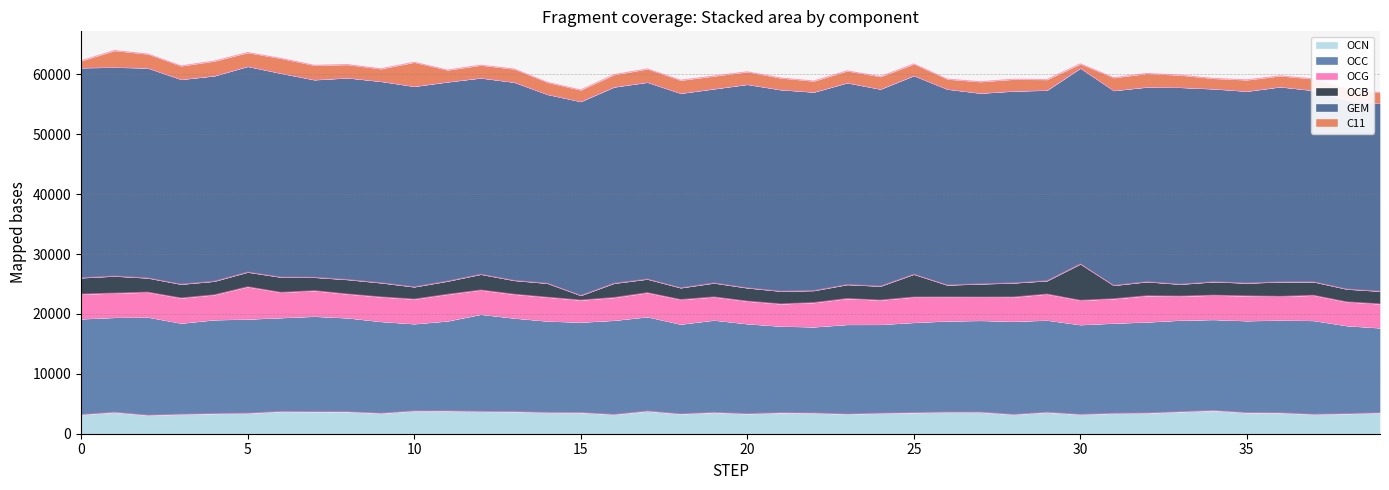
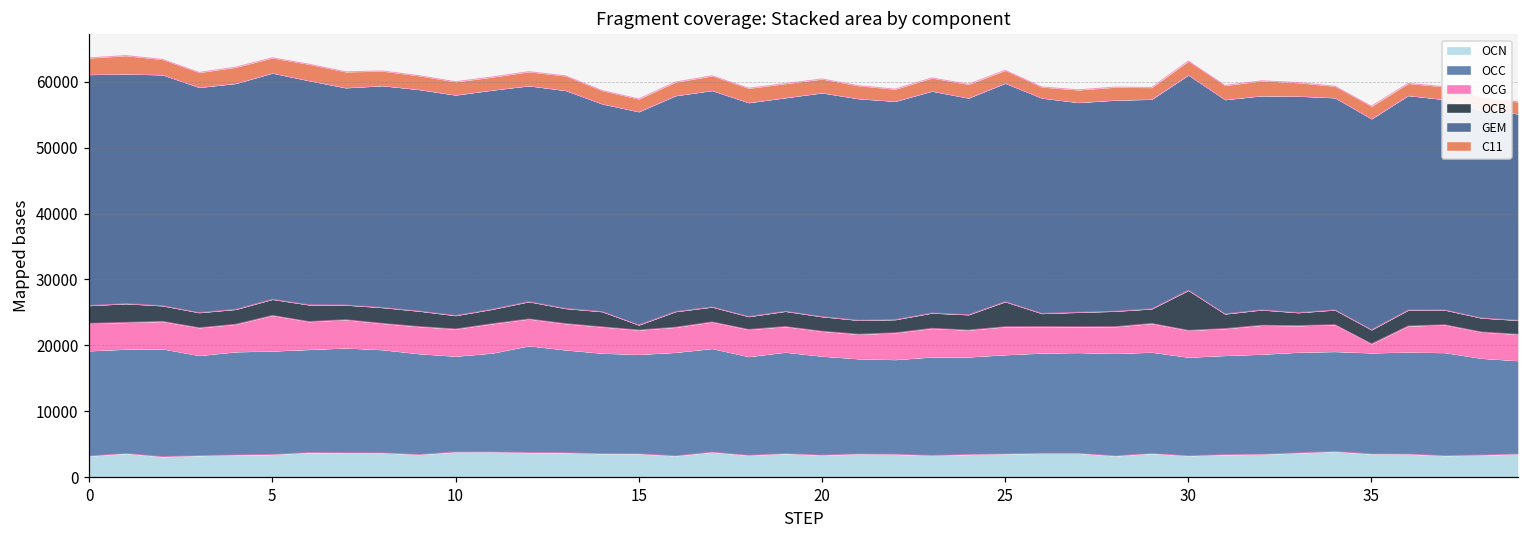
C11, 0: 1000 -> 3000
C11, 10: 4000 -> 2000
C11, 30: 1000 -> 2000
OCG, 35: 4000 -> 1000
